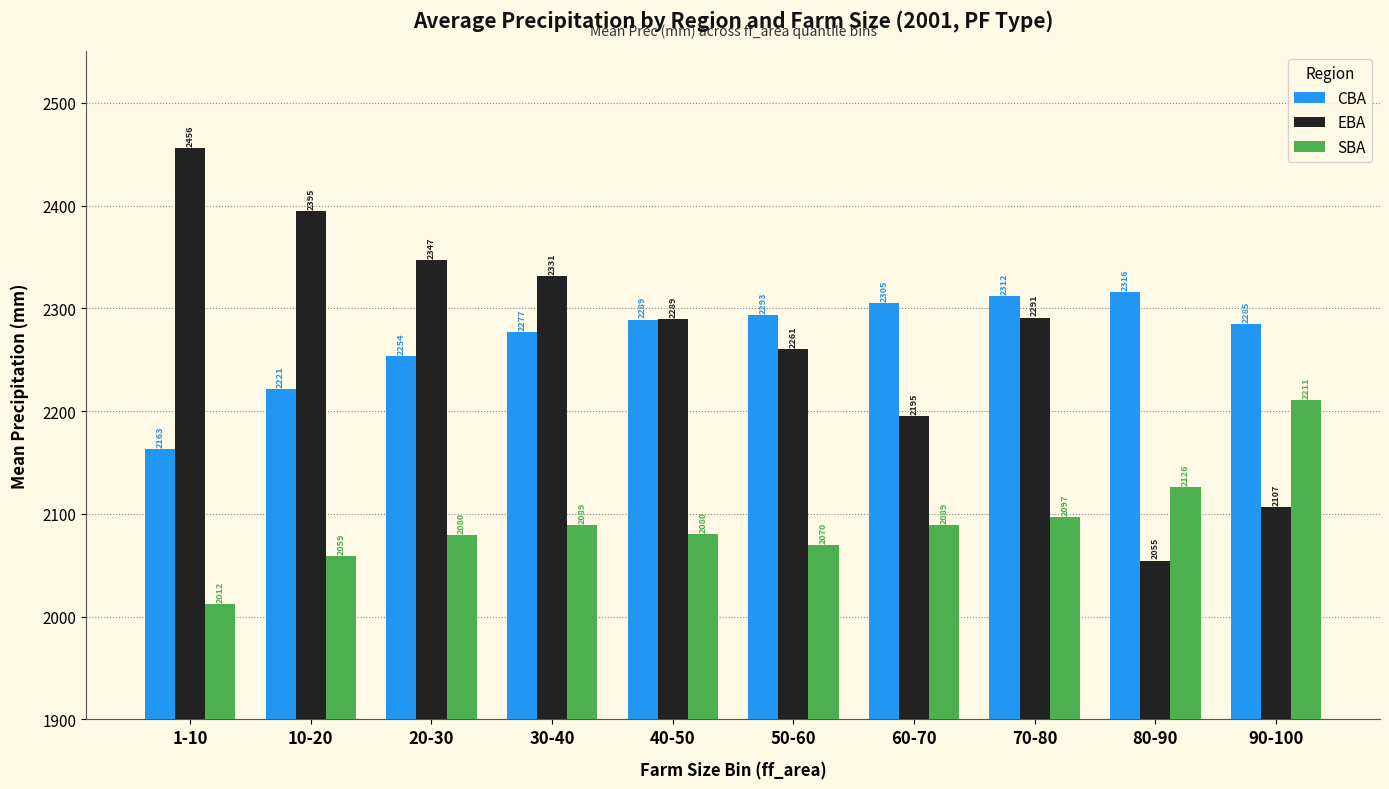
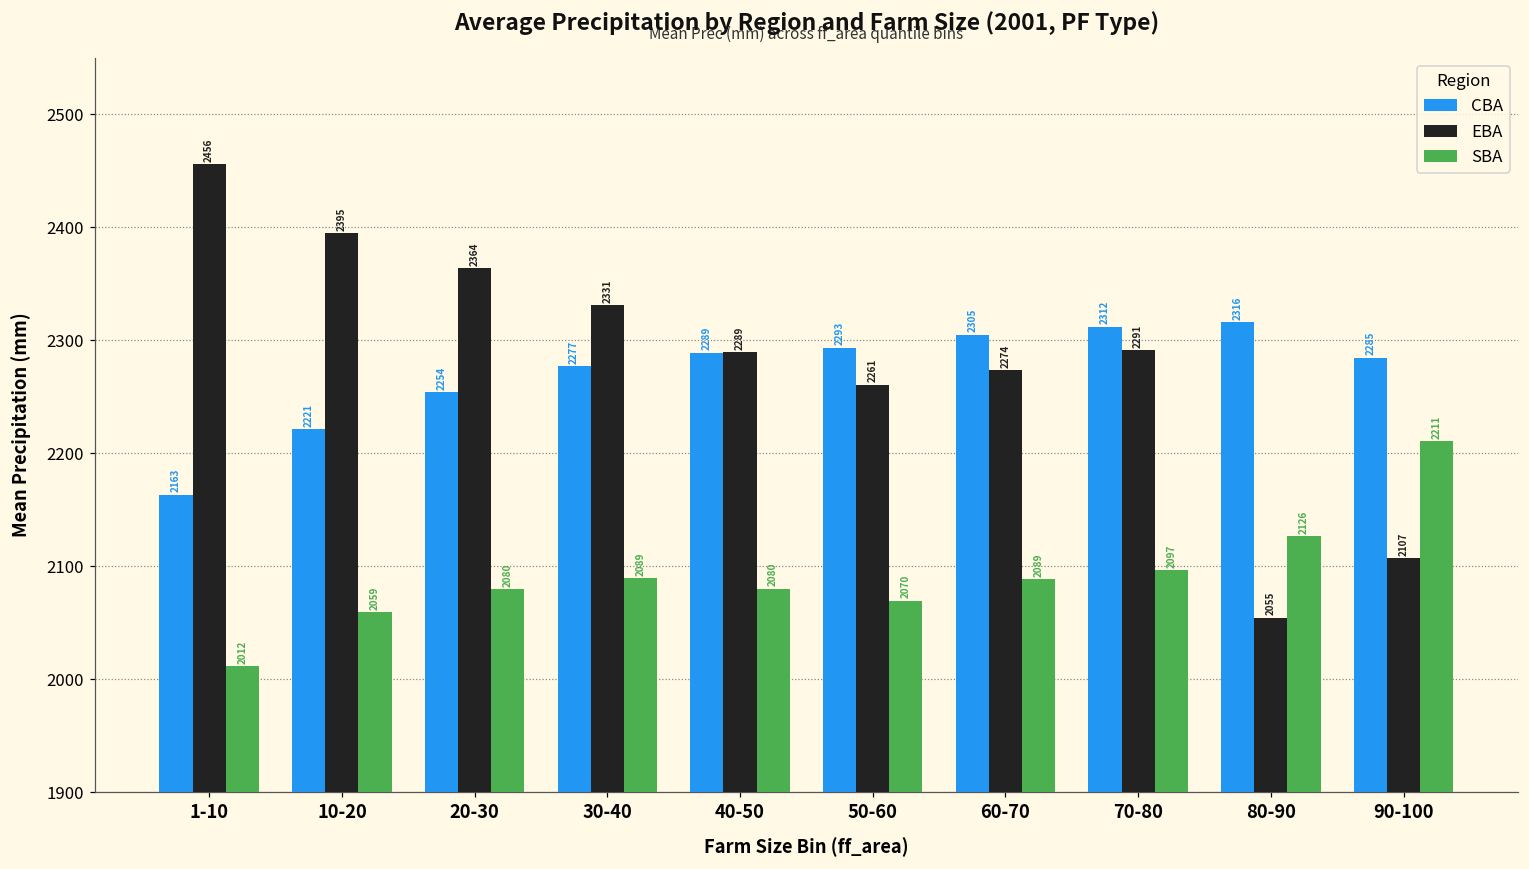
EBA, 20-30: 2347 -> 2364
EBA, 60-70: 2195 -> 2274
